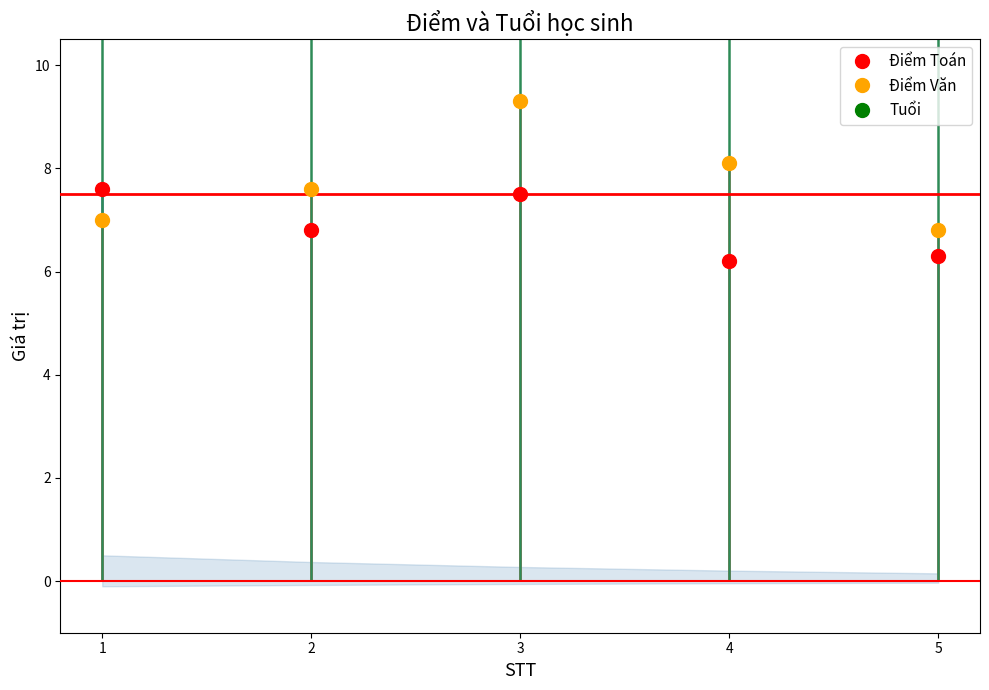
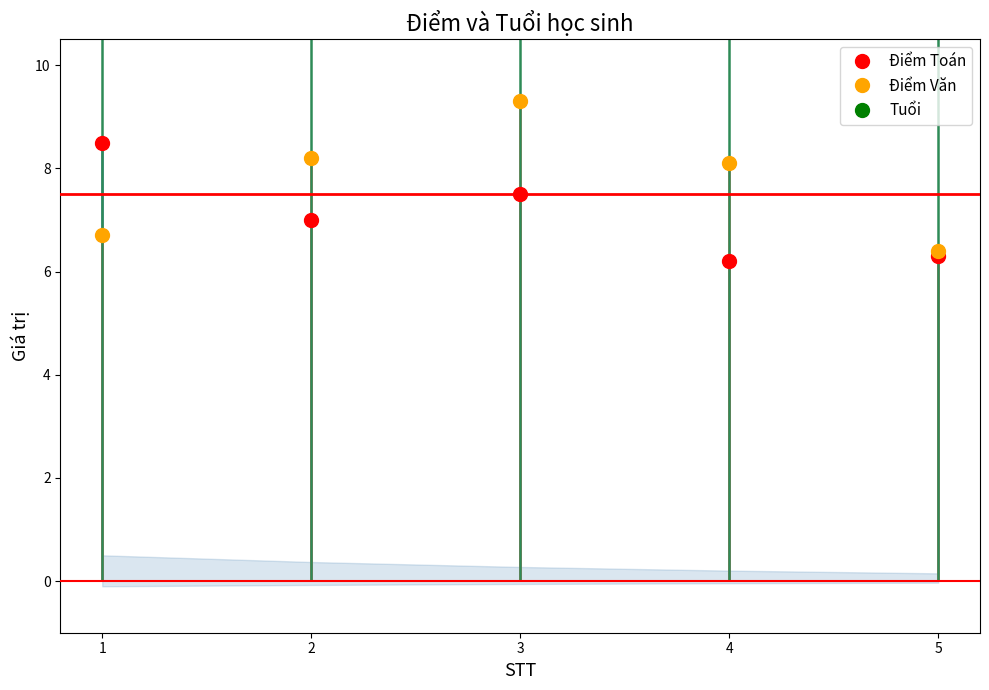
Điểm Toán, 1: 7.6 -> 8.5
Điểm Văn, 1: 7.0 -> 6.7
Điểm Toán, 2: 6.8 -> 7.0
Điểm Văn, 2: 7.6 -> 8.2
Điểm Văn, 5: 6.8 -> 6.4
